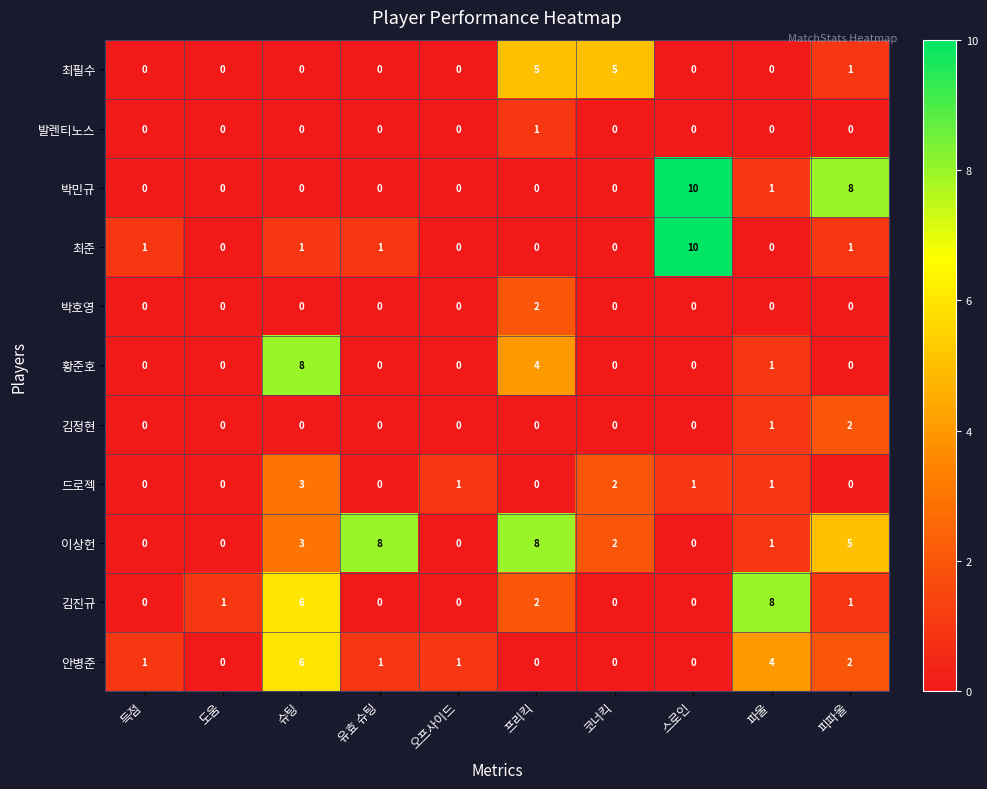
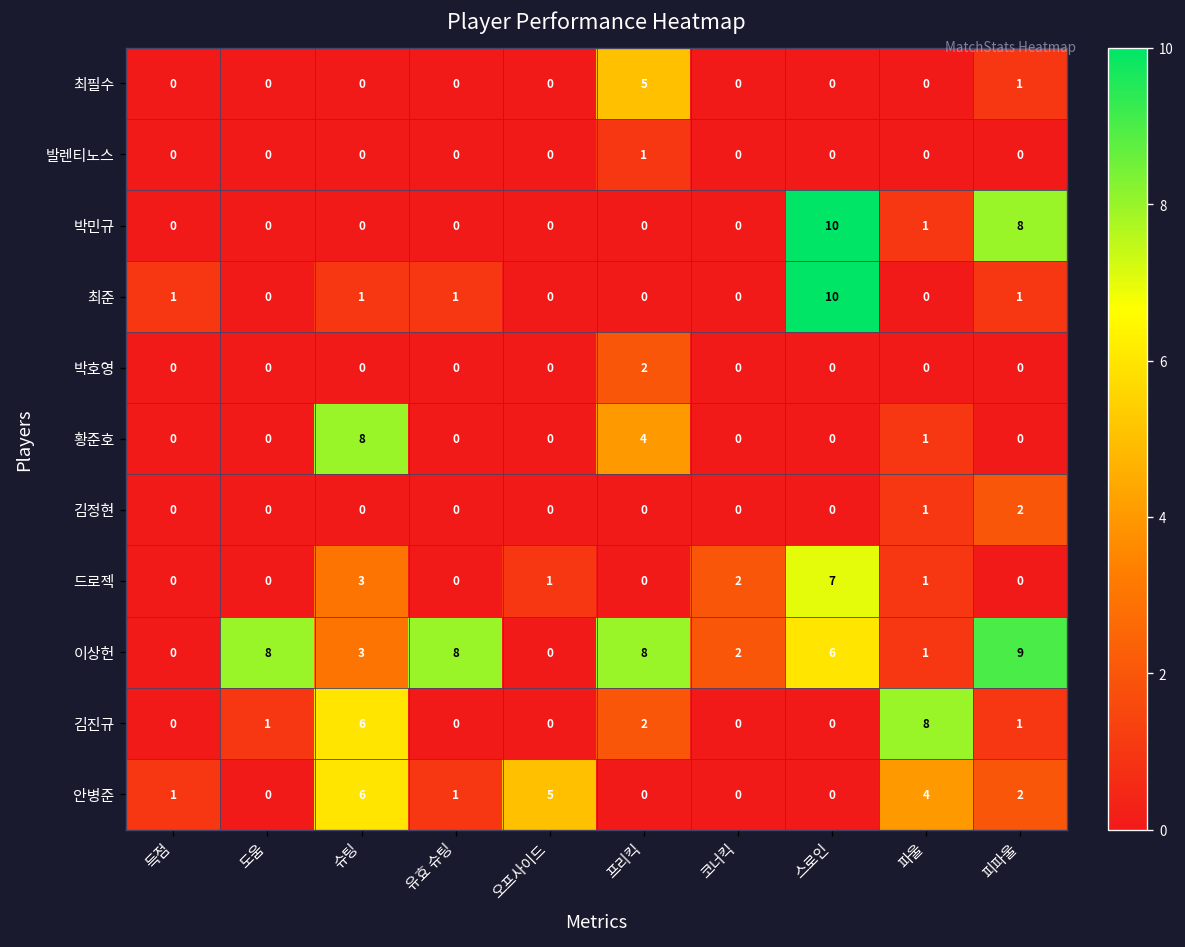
최필수, 코너킥: 5 -> 0
드로젝, 스로인: 1 -> 7
이상헌, 도움: 0 -> 8
이상헌, 스로인: 0 -> 6
이상헌, 피파울: 5 -> 9
안병준, 오프사이드: 1 -> 5
